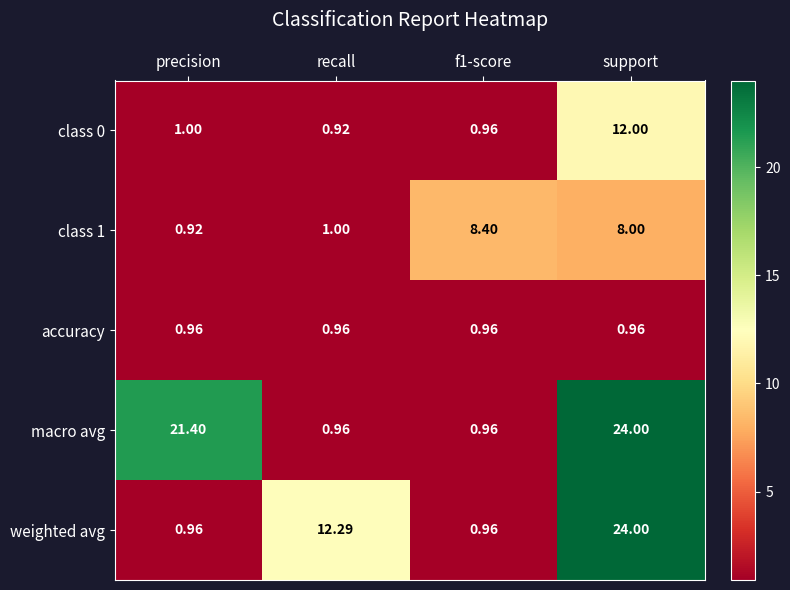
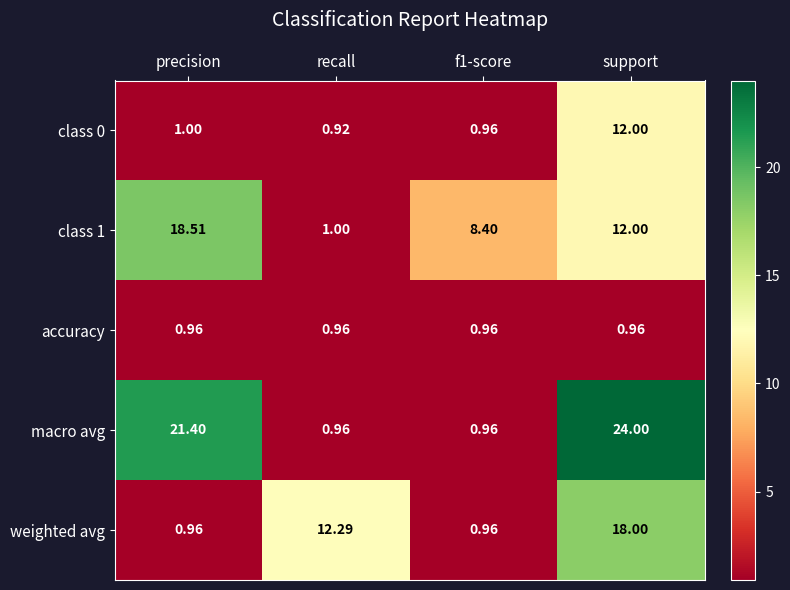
class 1, precision: 0.92 -> 18.51
class 1, support: 8.00 -> 12.00
weighted avg, support: 24.00 -> 18.00
